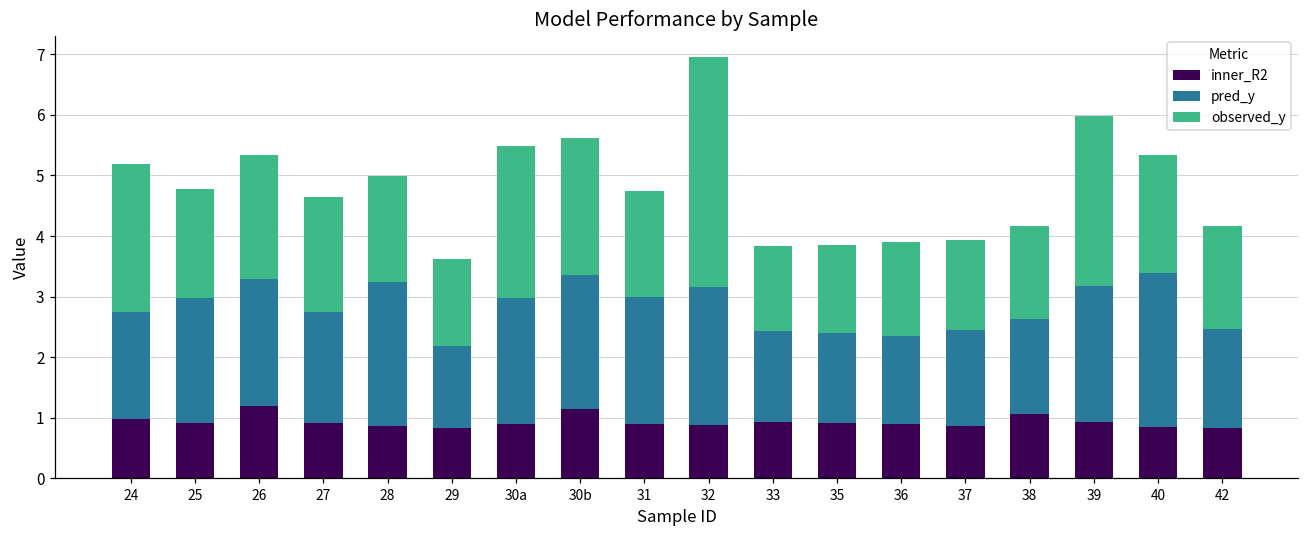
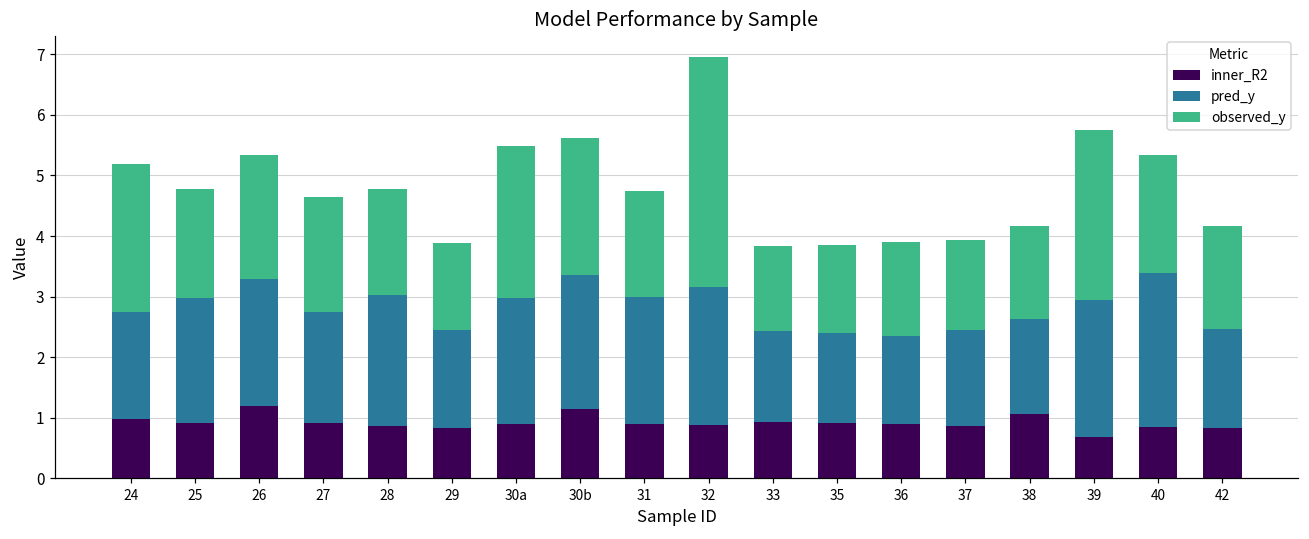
pred_y, 28: 2.4 -> 2.2
pred_y, 29: 1.3 -> 1.6
inner_R2, 39: 0.9 -> 0.7
